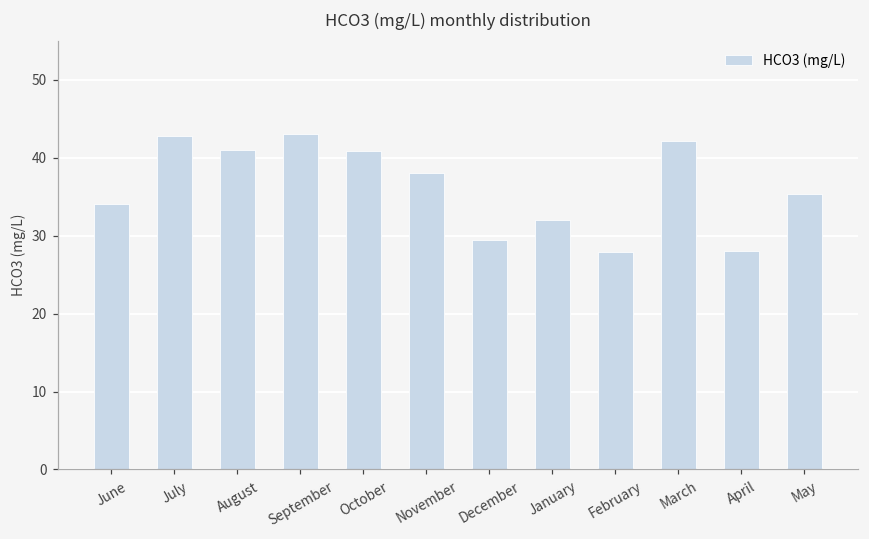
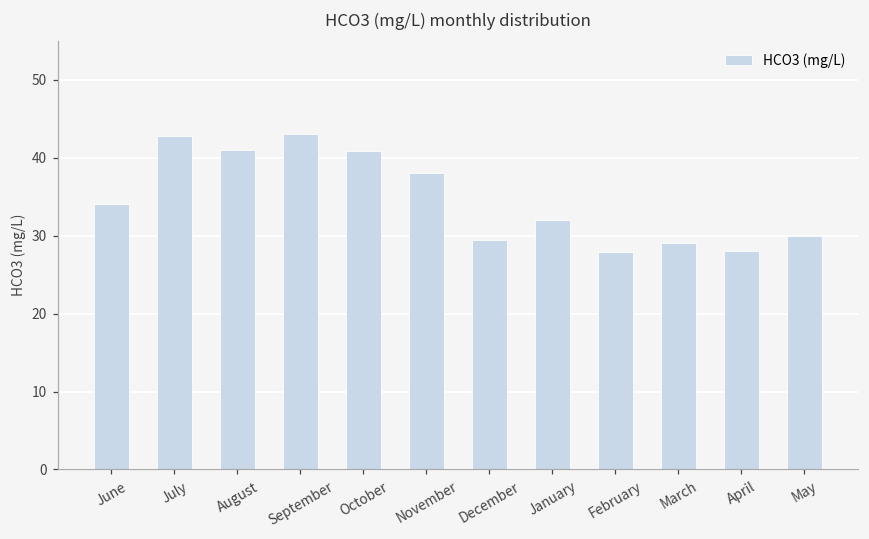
March: 42 -> 29
May: 35 -> 30
